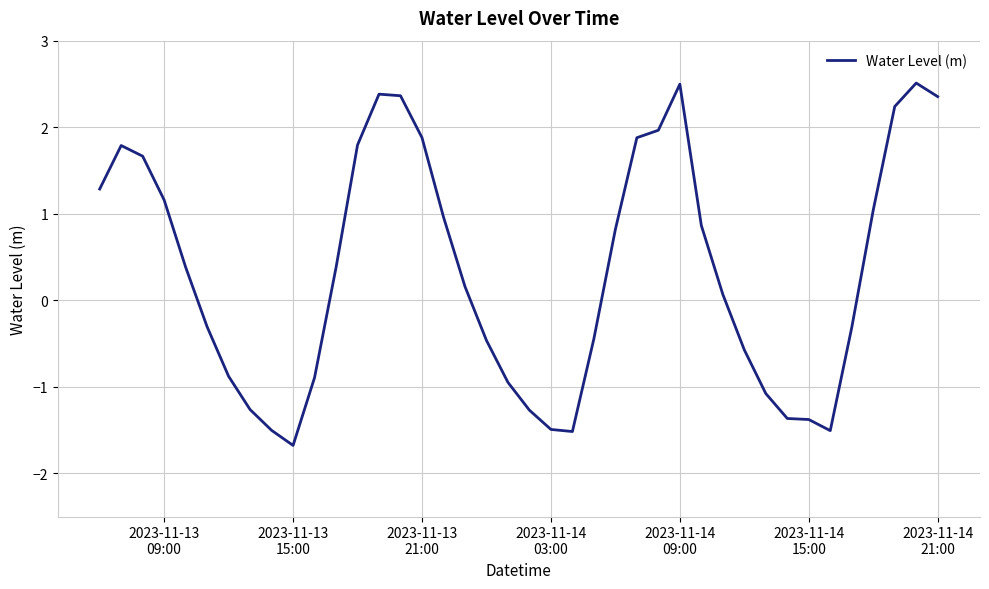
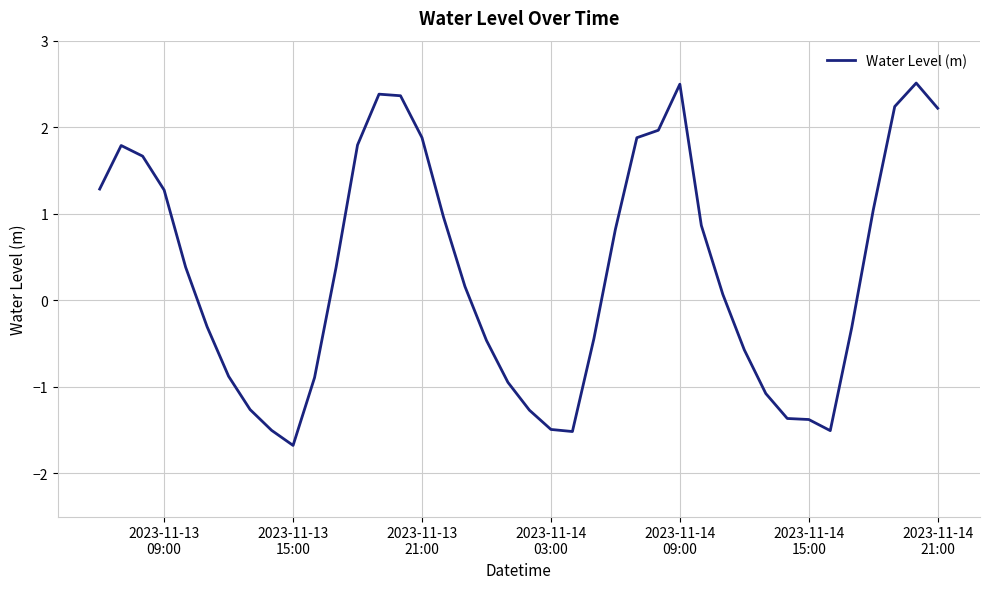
2023-11-13 09:00: 1.2 -> 1.3
2023-11-14 21:00: 2.4 -> 2.2
